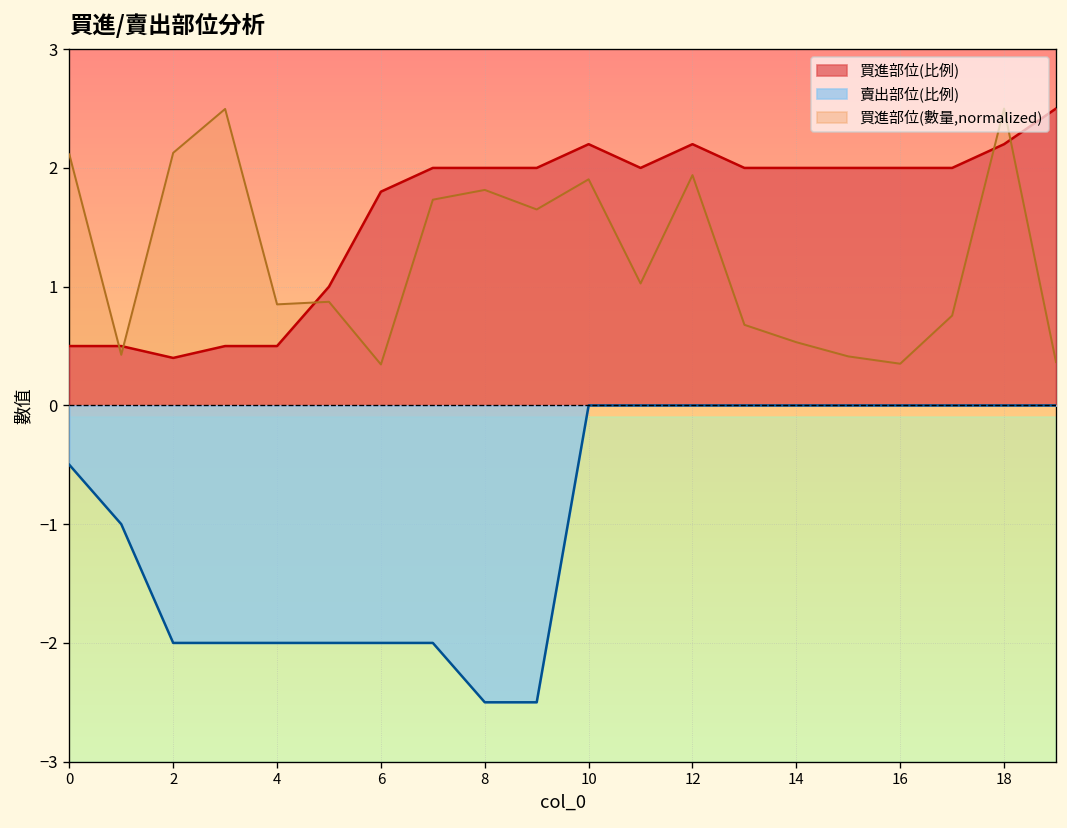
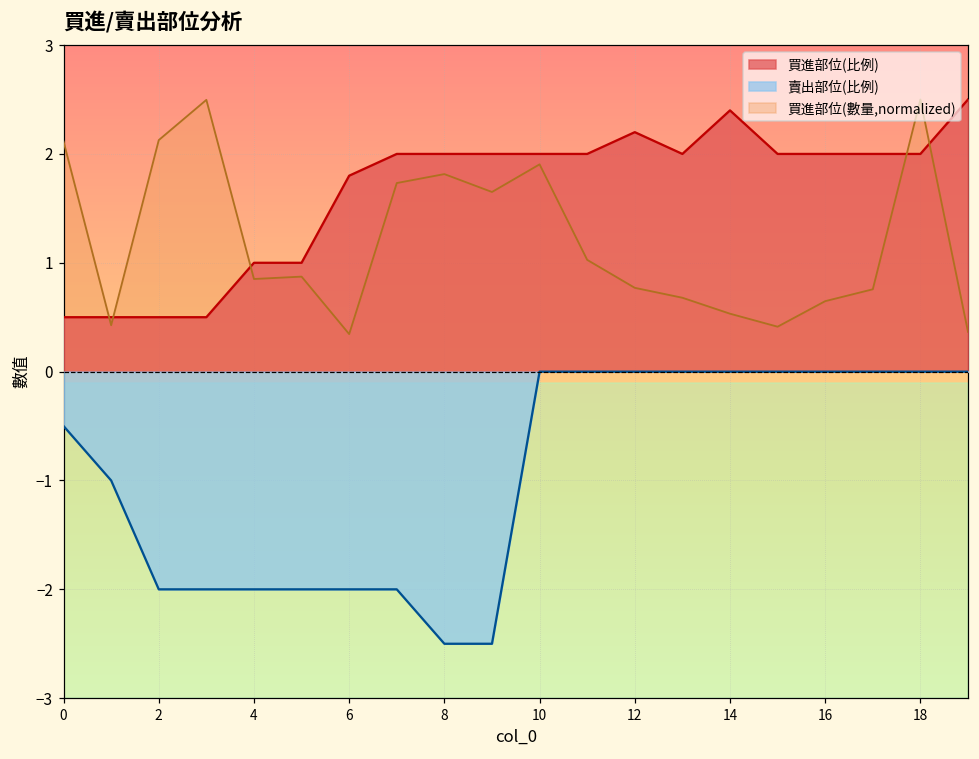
買進部位(比例), 2: 0.4 -> 0.5
買進部位(比例), 4: 0.5 -> 1.0
買進部位(比例), 10: 2.2 -> 2.0
買進部位(數量,normalized), 12: 1.9 -> 0.8
買進部位(比例), 14: 2.0 -> 2.4
買進部位(數量,normalized), 16: 0.4 -> 0.6
買進部位(比例), 18: 2.2 -> 2.0
